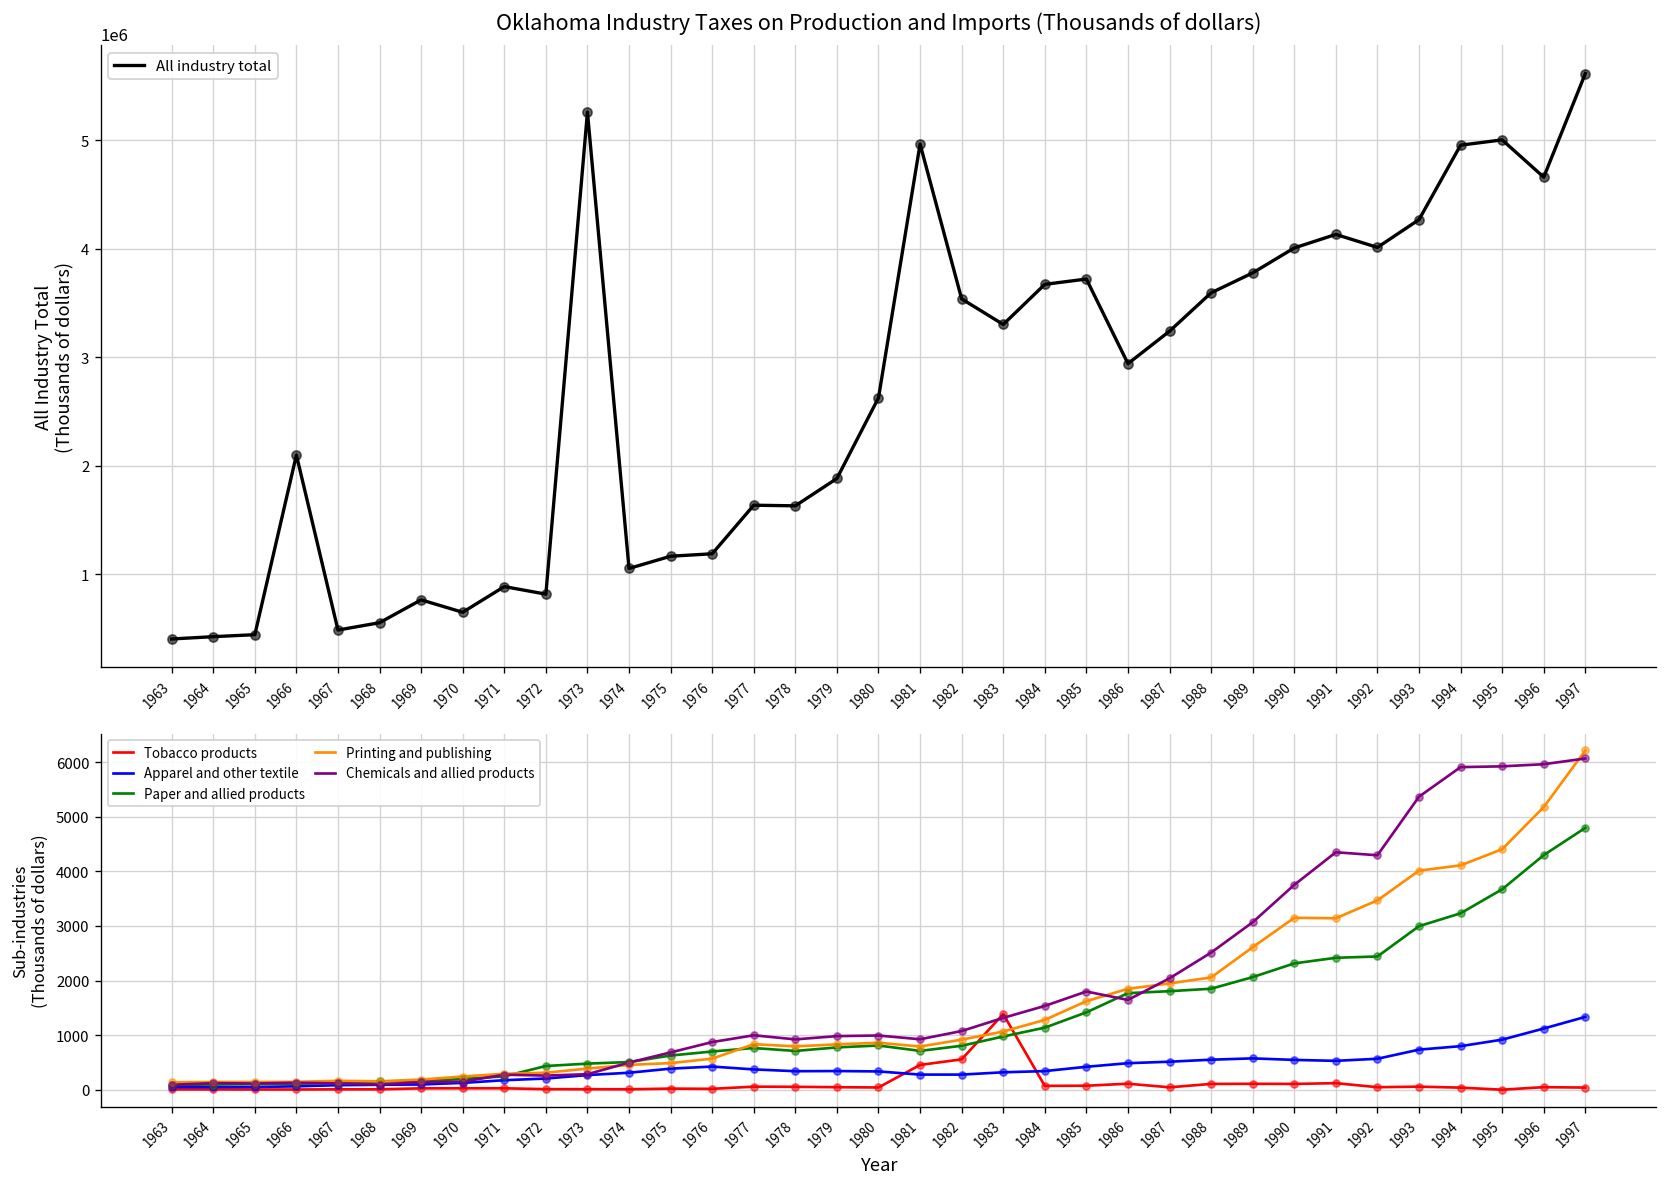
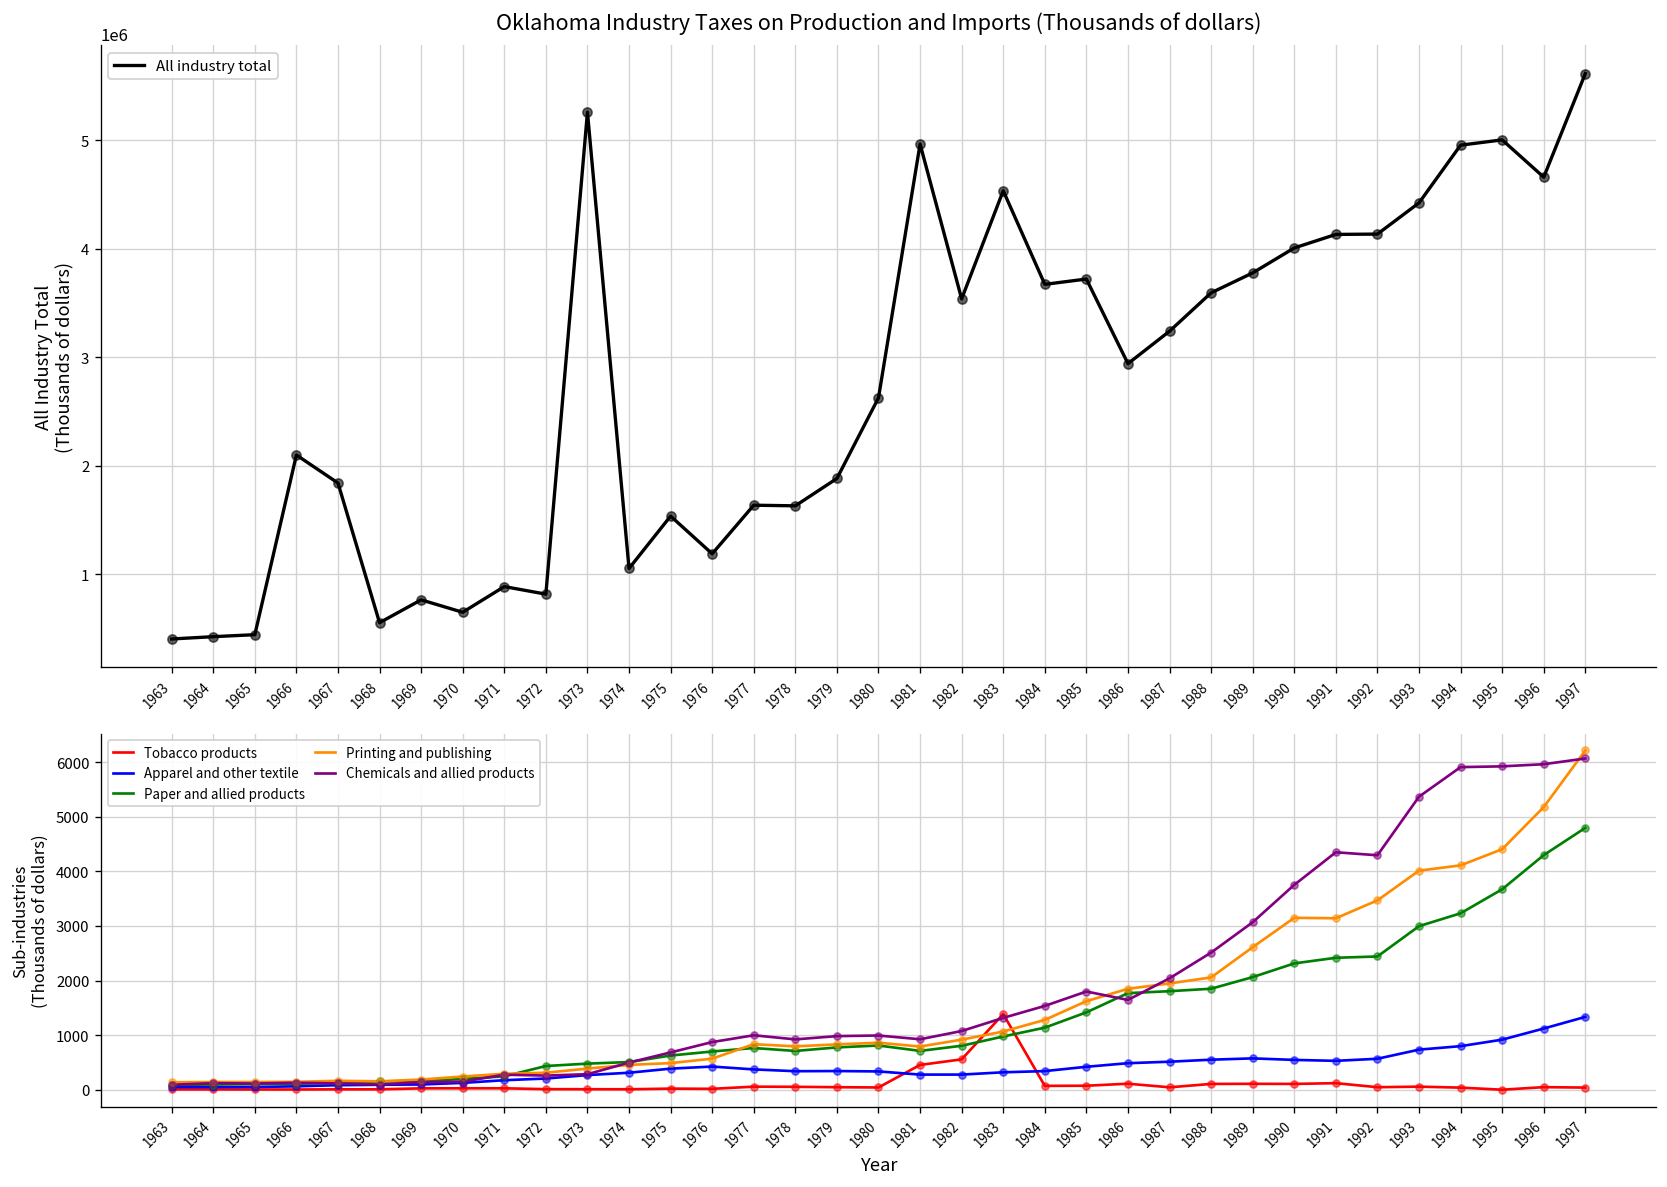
Oklahoma Industry Taxes on Production and Imports (Thousands of dollars), 1967: 500000 -> 1800000
Oklahoma Industry Taxes on Production and Imports (Thousands of dollars), 1975: 1200000 -> 1500000
Oklahoma Industry Taxes on Production and Imports (Thousands of dollars), 1983: 3300000 -> 4500000
Oklahoma Industry Taxes on Production and Imports (Thousands of dollars), 1992: 4000000 -> 4100000
Oklahoma Industry Taxes on Production and Imports (Thousands of dollars), 1993: 4300000 -> 4400000
